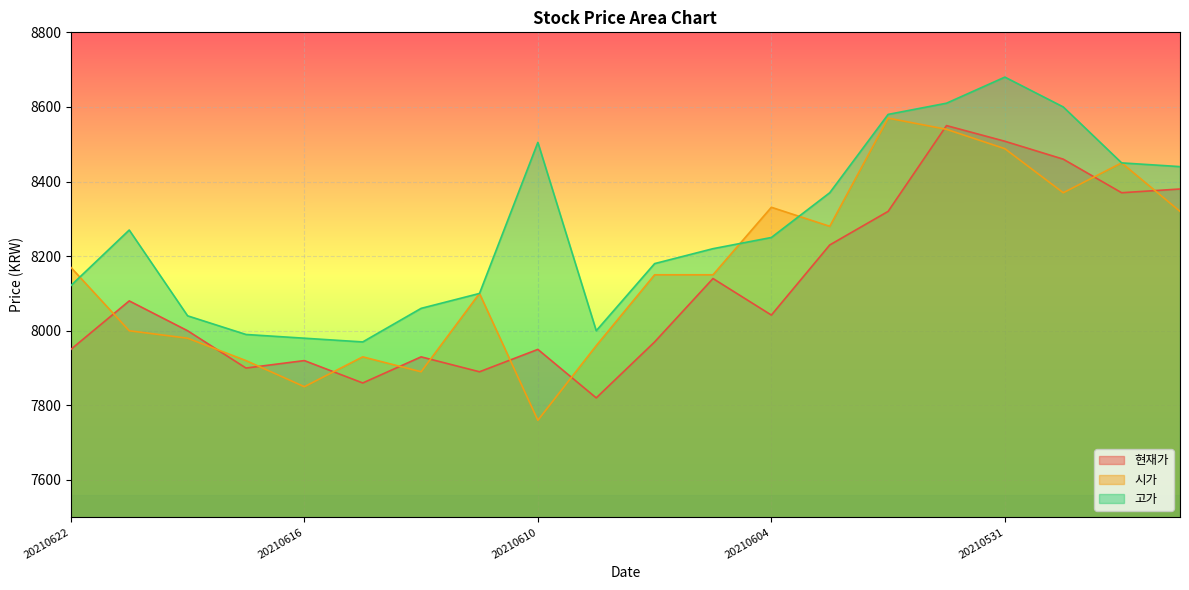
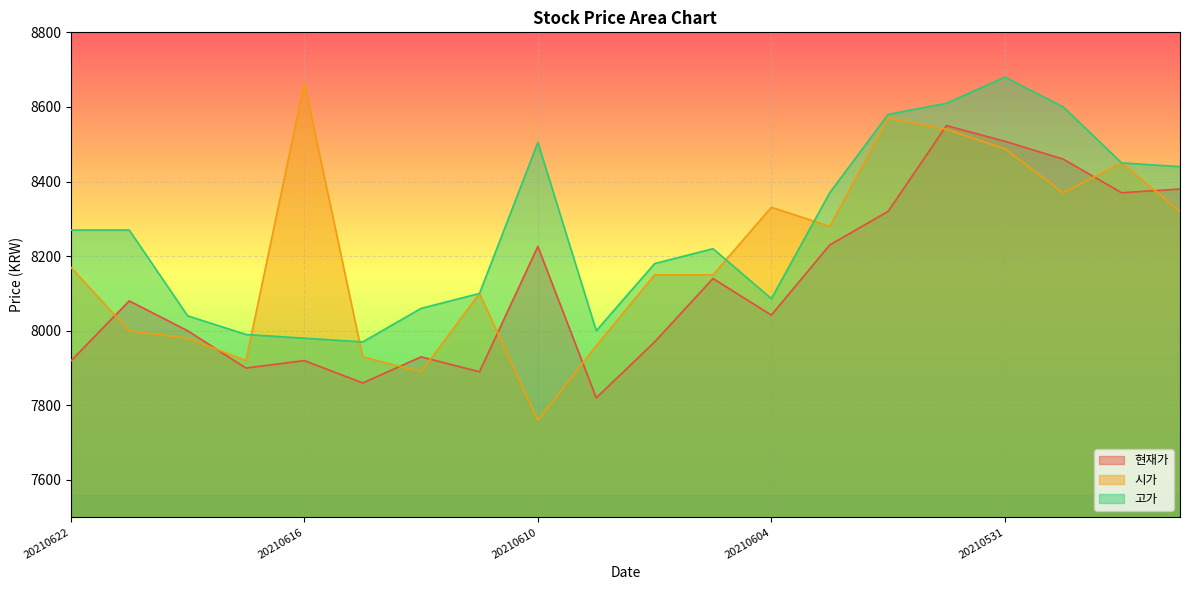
현재가, 20210622: 7950 -> 7920
고가, 20210622: 8120 -> 8270
시가, 20210616: 7850 -> 8660
현재가, 20210610: 7950 -> 8230
고가, 20210604: 8250 -> 8090
